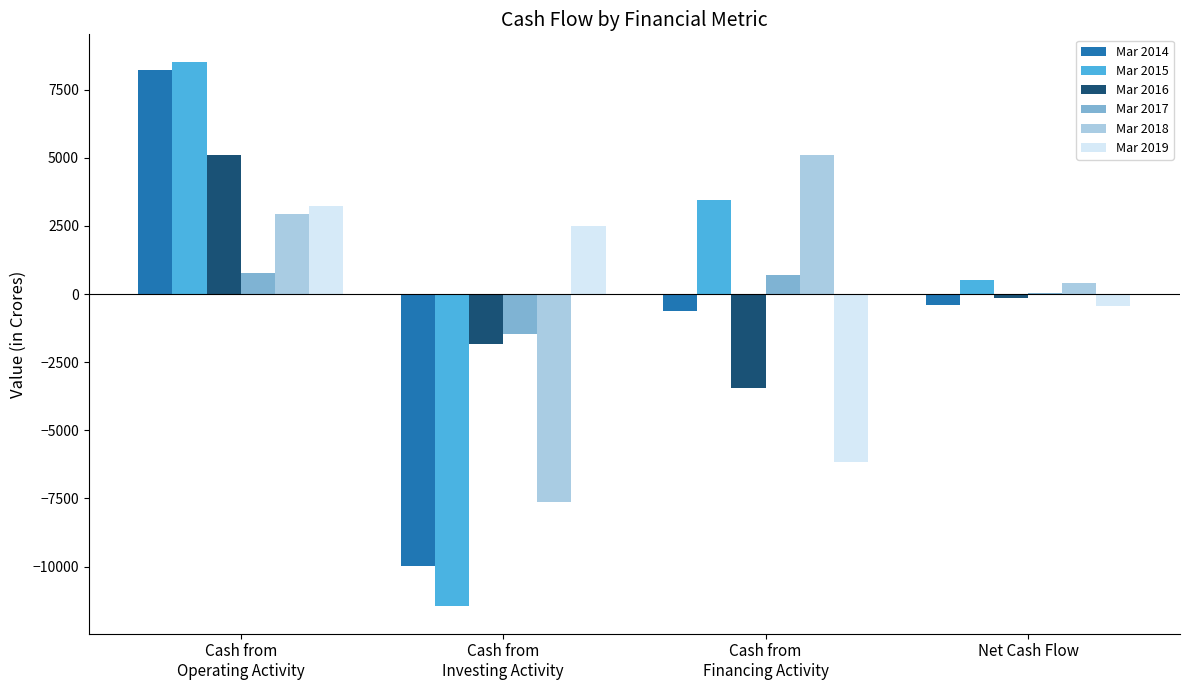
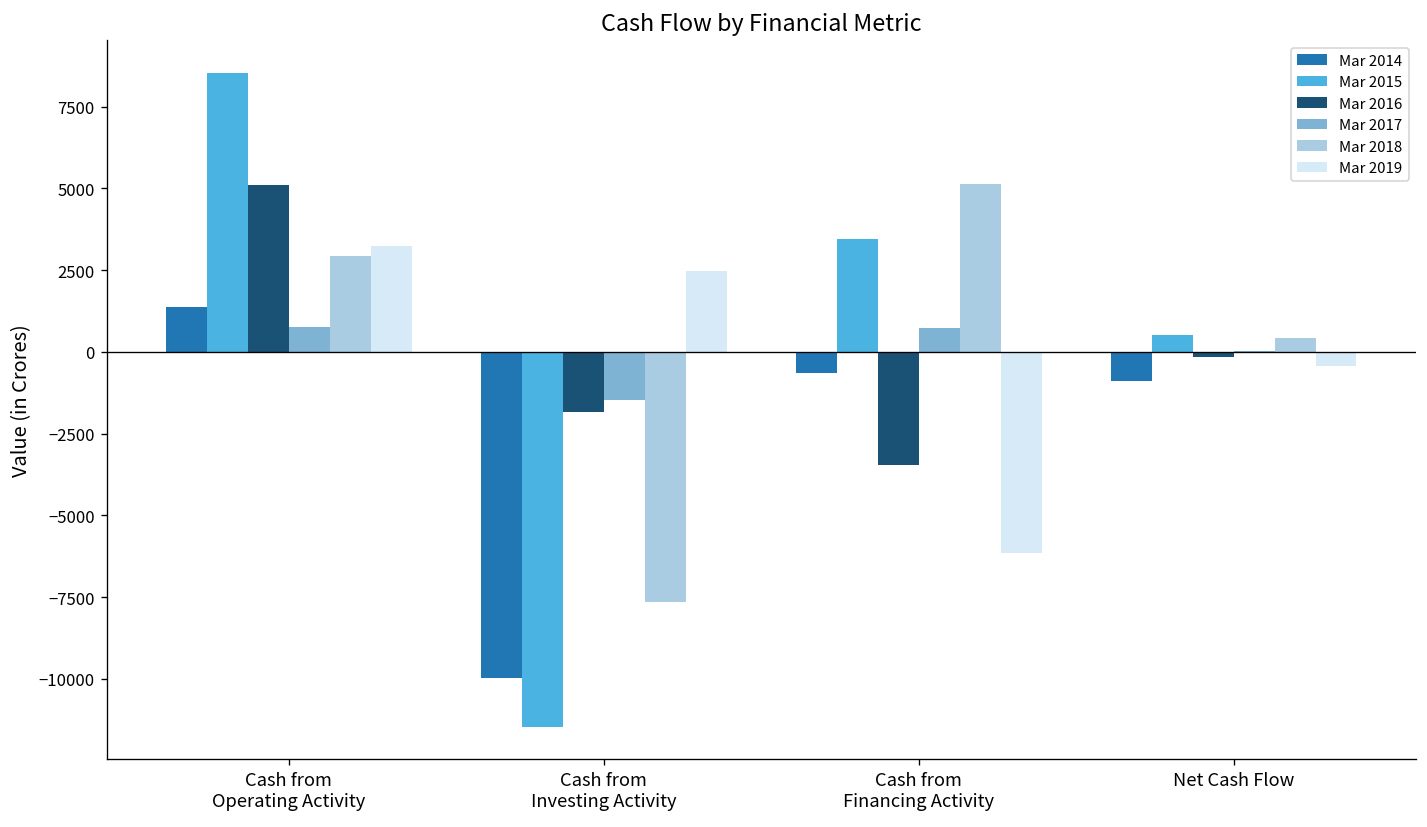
Mar 2014, Cash from Operating Activity: 8200 -> 1400
Mar 2014, Net Cash Flow: -400 -> -900
